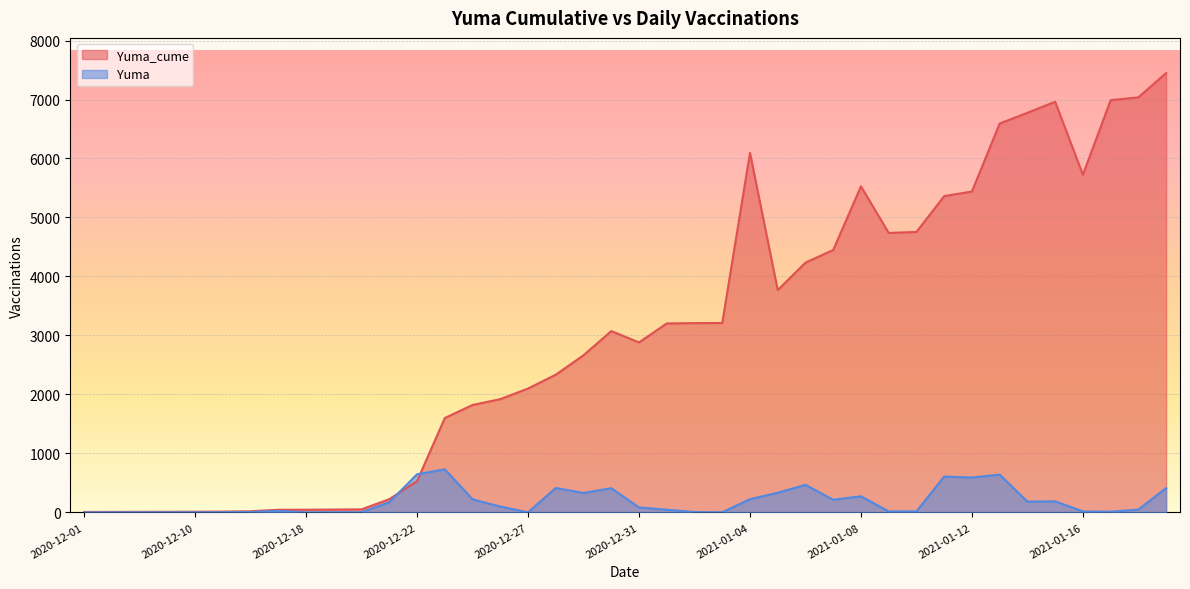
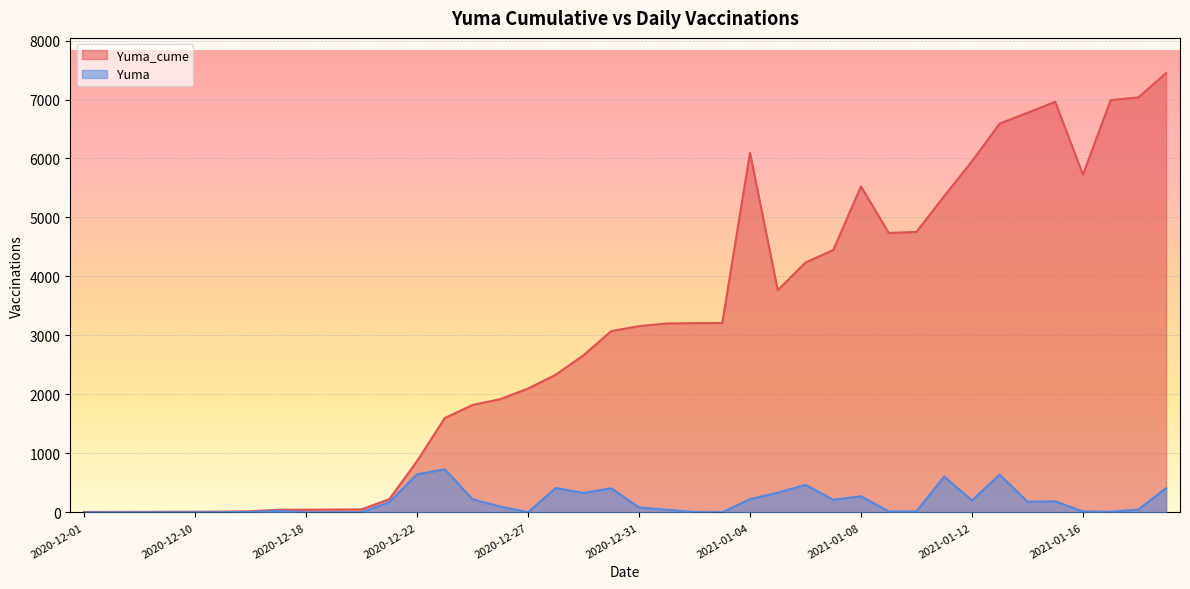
Yuma_cume, 2020-12-22: 500 -> 900
Yuma_cume, 2020-12-31: 2900 -> 3200
Yuma_cume, 2021-01-12: 5400 -> 6000
Yuma, 2021-01-12: 600 -> 200
